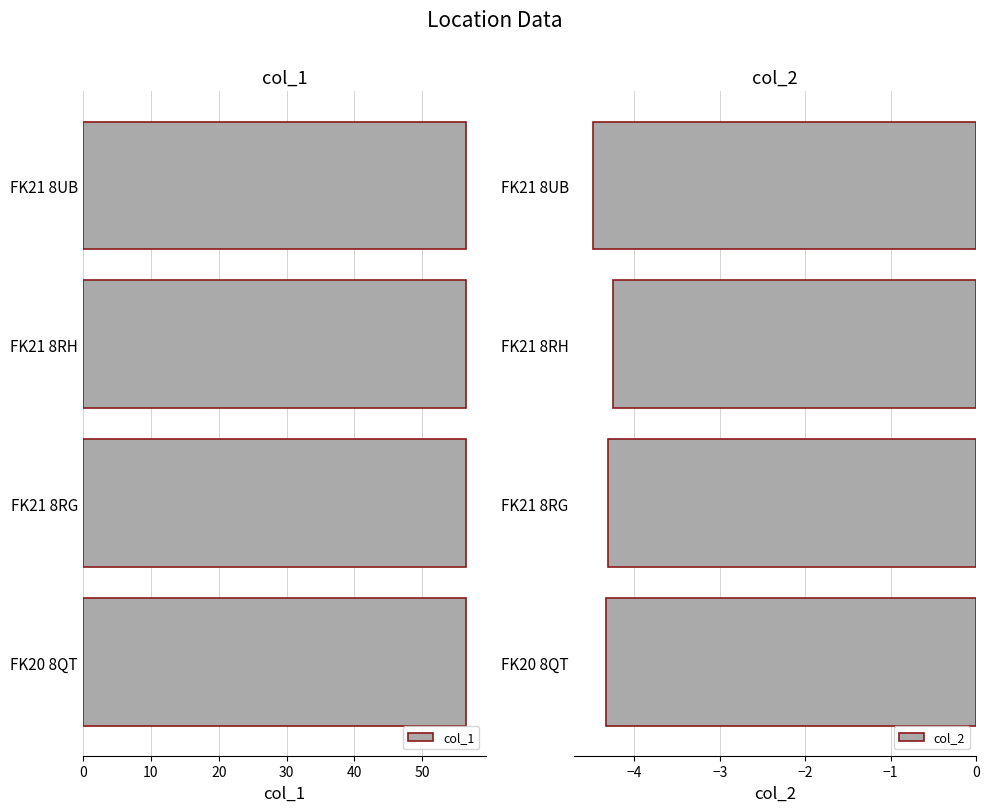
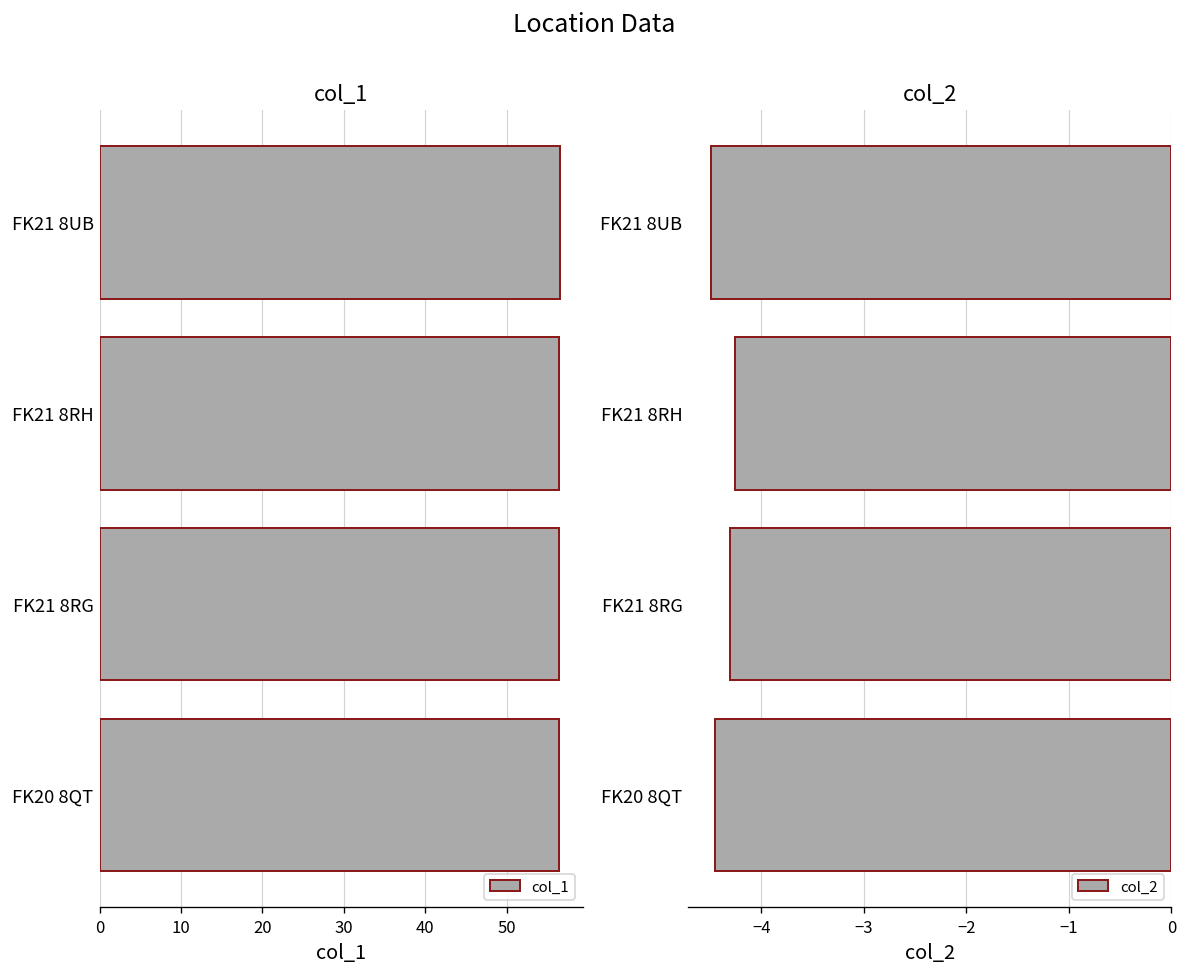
col_2, FK20 8QT: -4.3 -> -4.5
